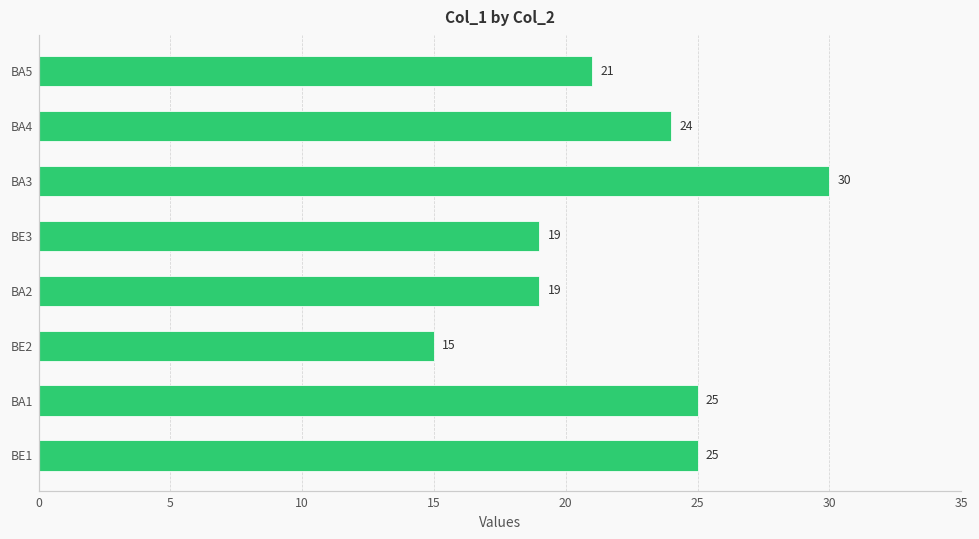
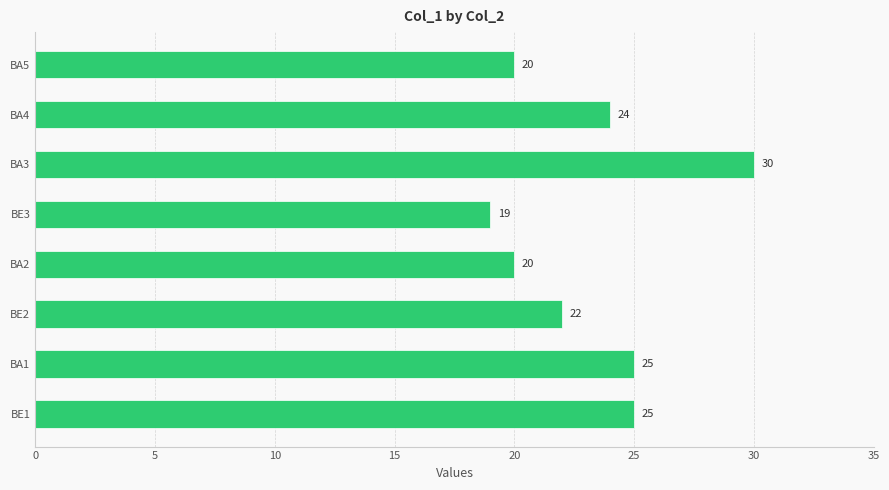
BA5: 21 -> 20
BA2: 19 -> 20
BE2: 15 -> 22
